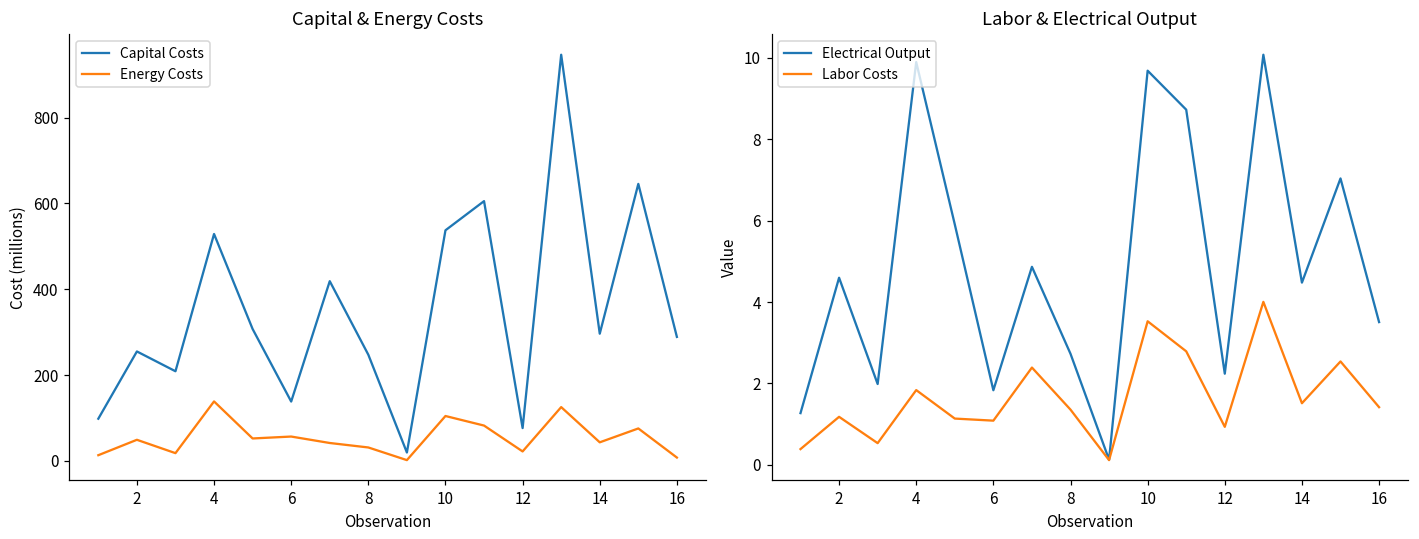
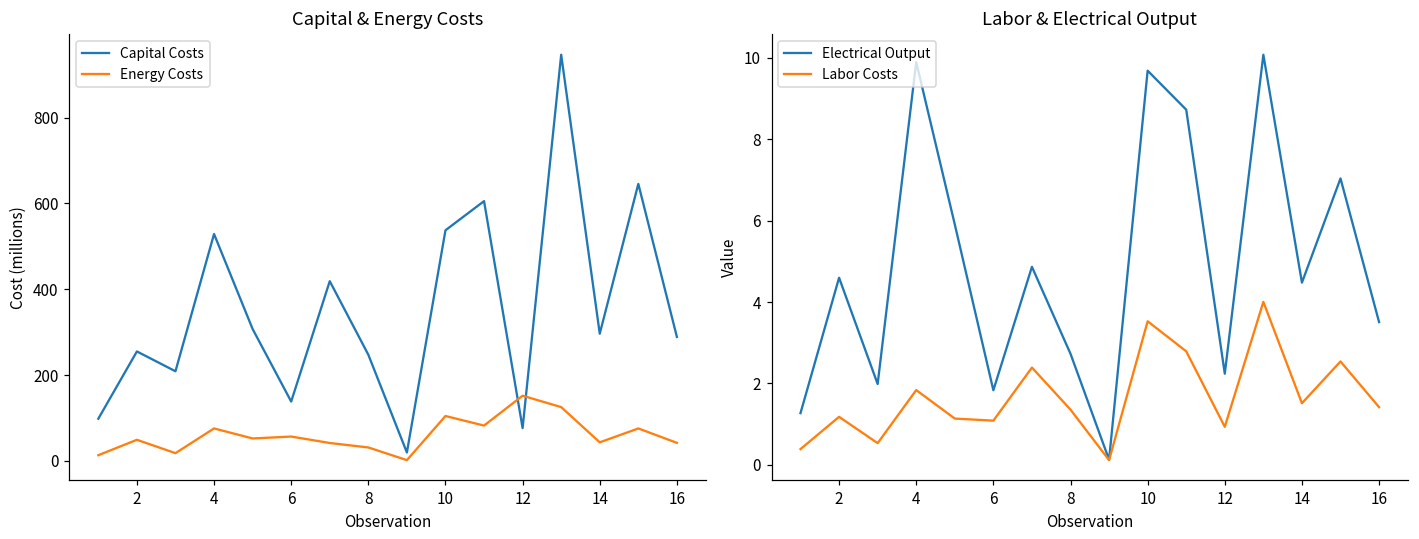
Capital & Energy Costs, Energy Costs, 4: 140 -> 80
Capital & Energy Costs, Energy Costs, 12: 20 -> 150
Capital & Energy Costs, Energy Costs, 16: 10 -> 40
